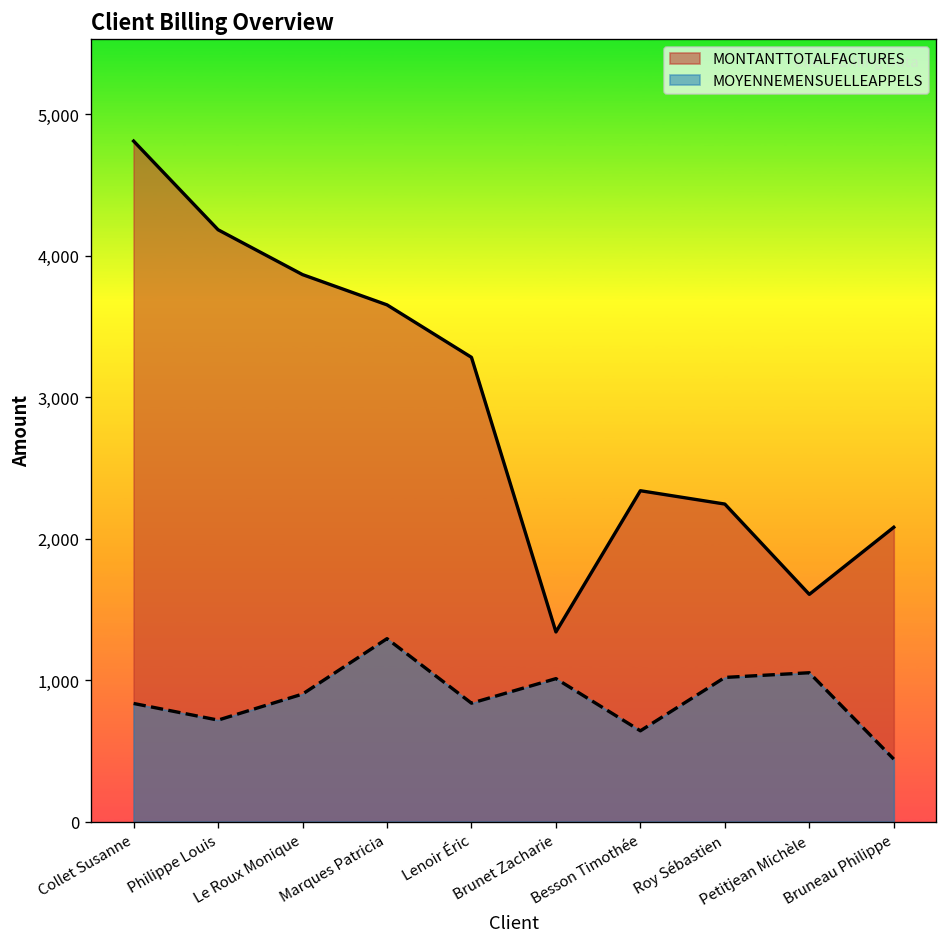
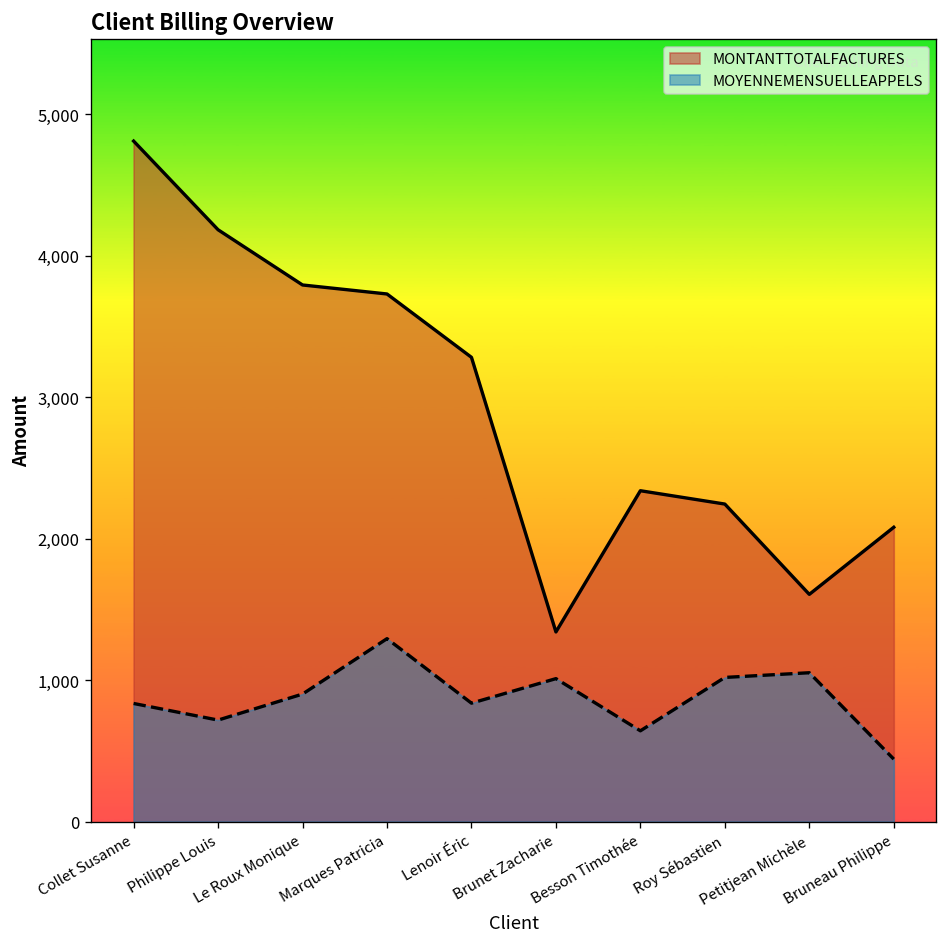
MONTANTTOTALFACTURES, Le Roux Monique: 3,870 -> 3,790
MONTANTTOTALFACTURES, Marques Patricia: 3,650 -> 3,730
